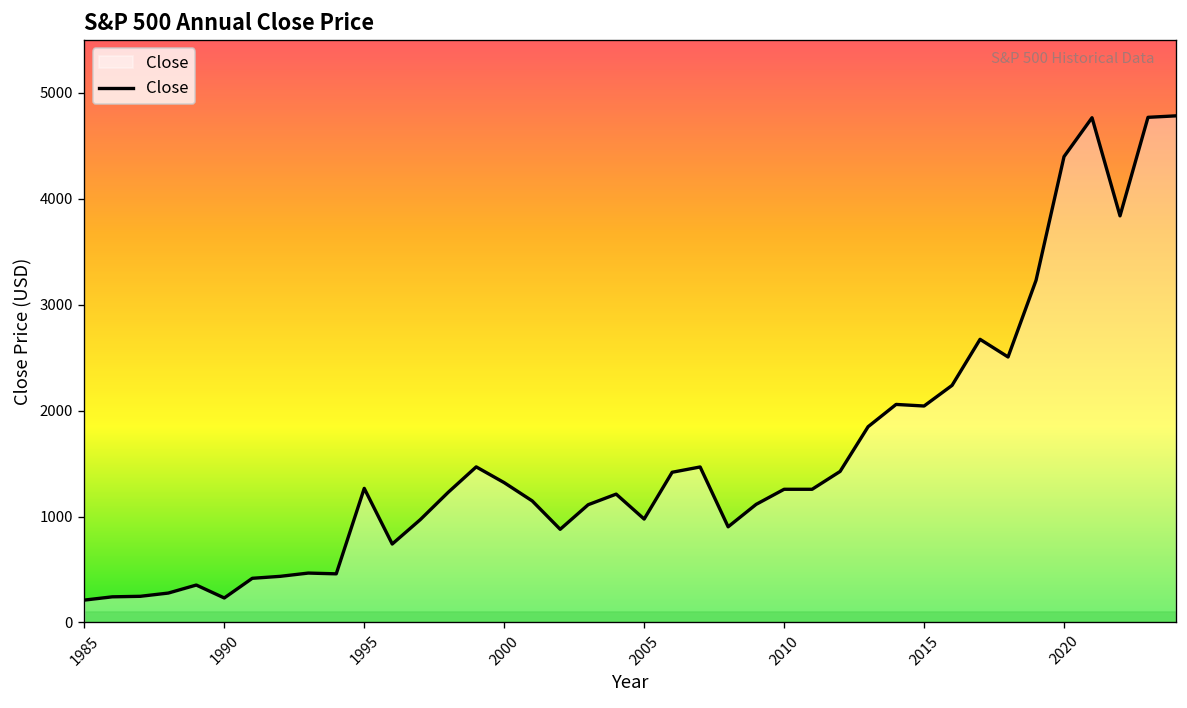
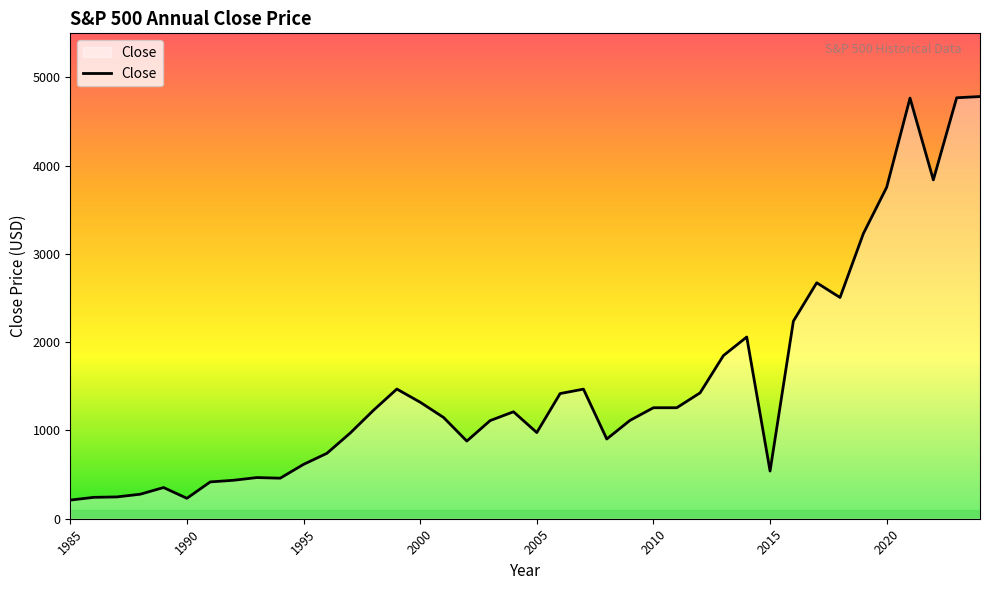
1995: 1300 -> 600
2015: 2000 -> 500
2020: 4400 -> 3800
